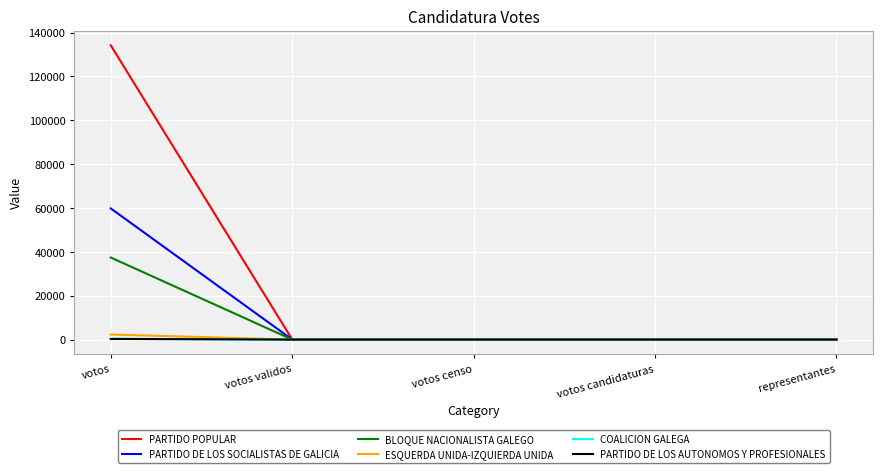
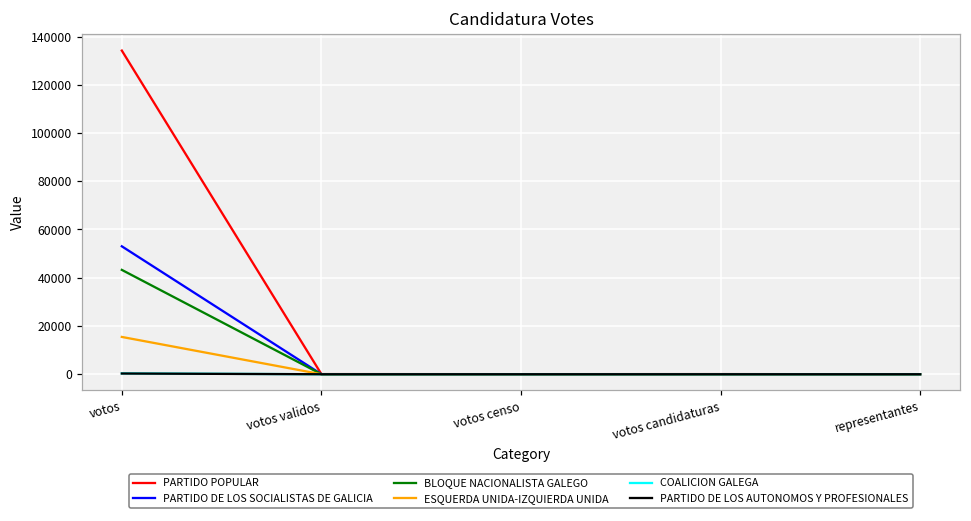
PARTIDO DE LOS SOCIALISTAS DE GALICIA, votos: 60000 -> 53000
BLOQUE NACIONALISTA GALEGO, votos: 37000 -> 43000
ESQUERDA UNIDA-IZQUIERDA UNIDA, votos: 2000 -> 15000
